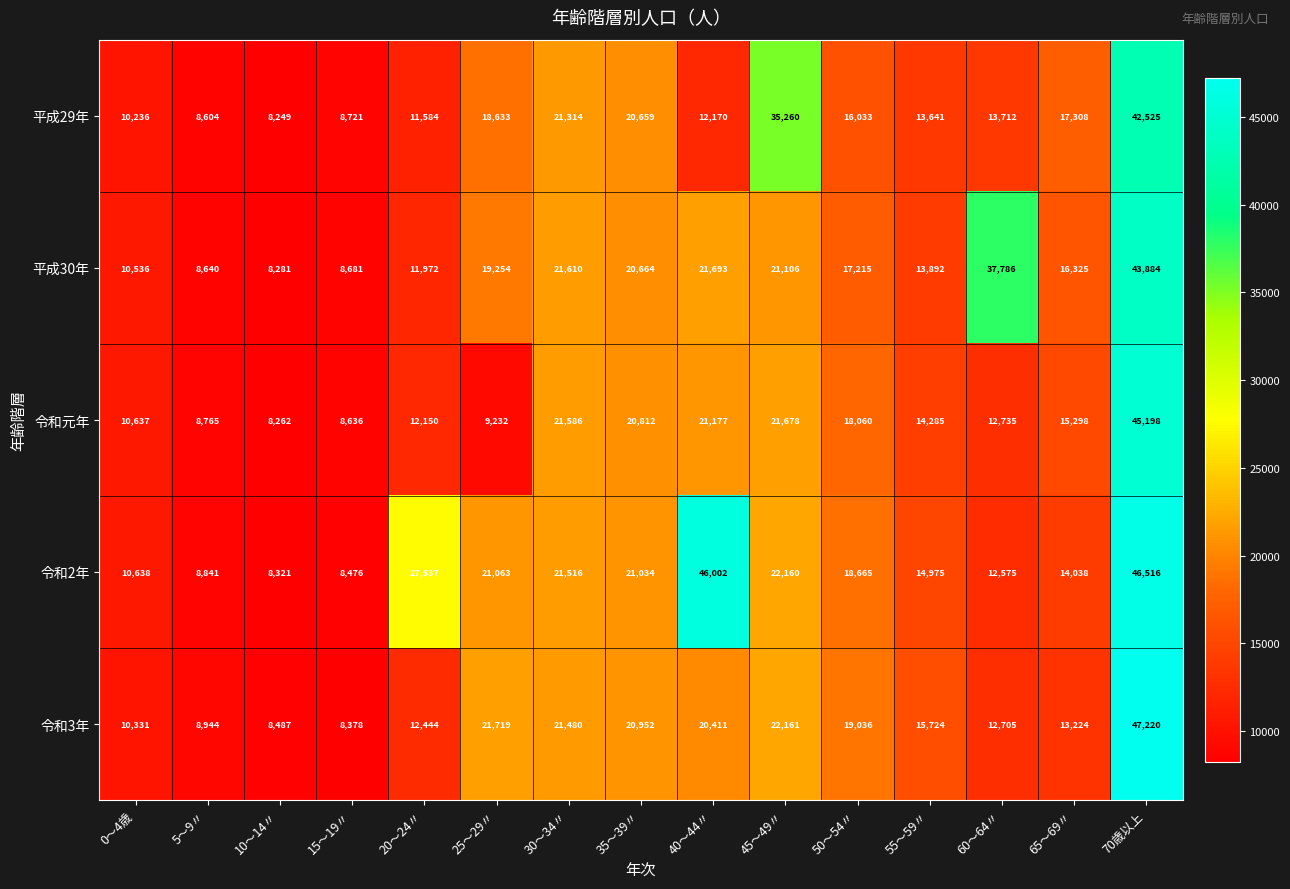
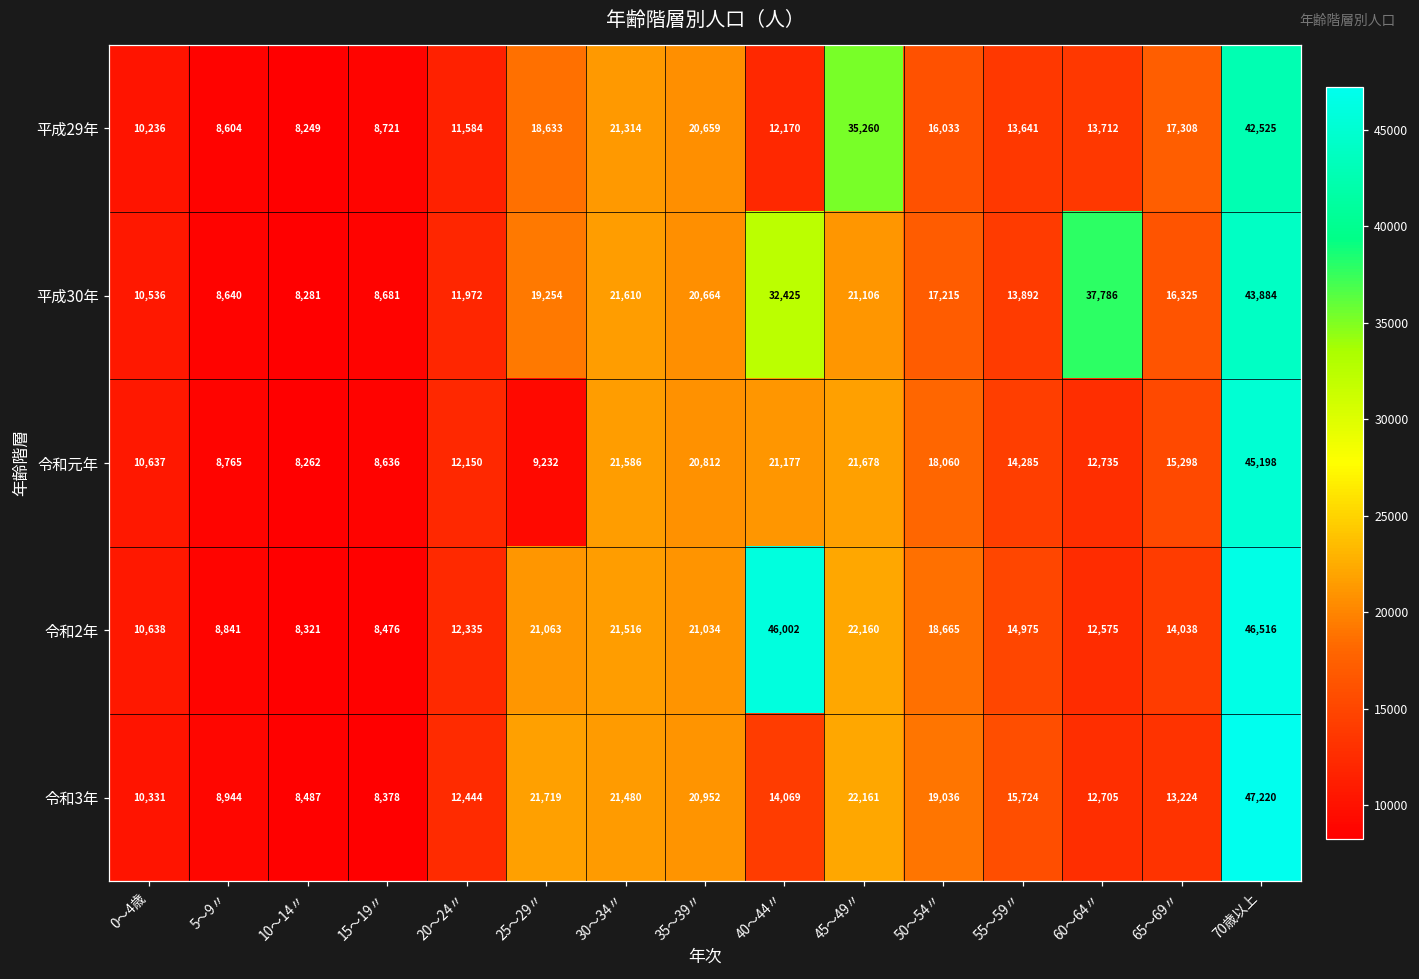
平成30年, 40～44〃: 21,693 -> 32,425
令和2年, 20～24〃: 27,537 -> 12,335
令和3年, 40～44〃: 20,411 -> 14,069
